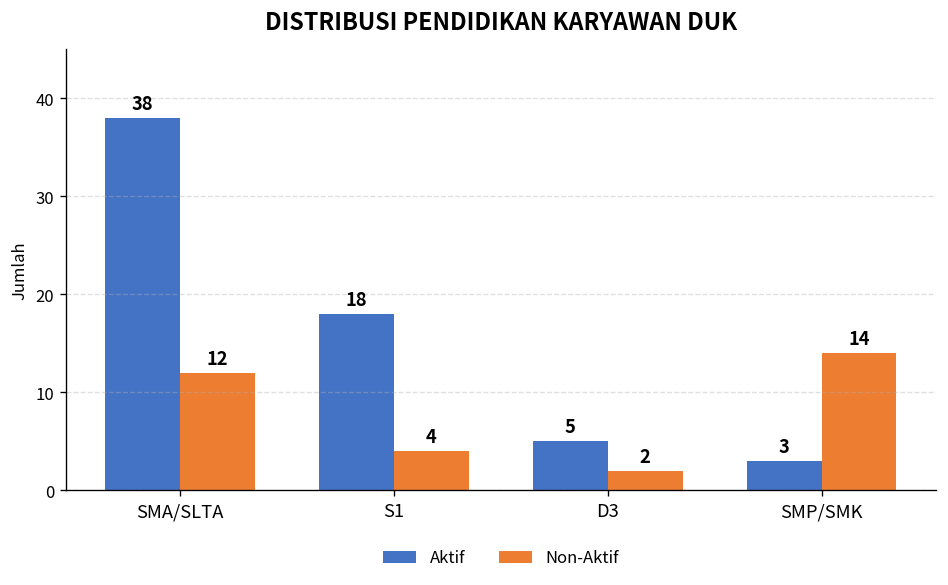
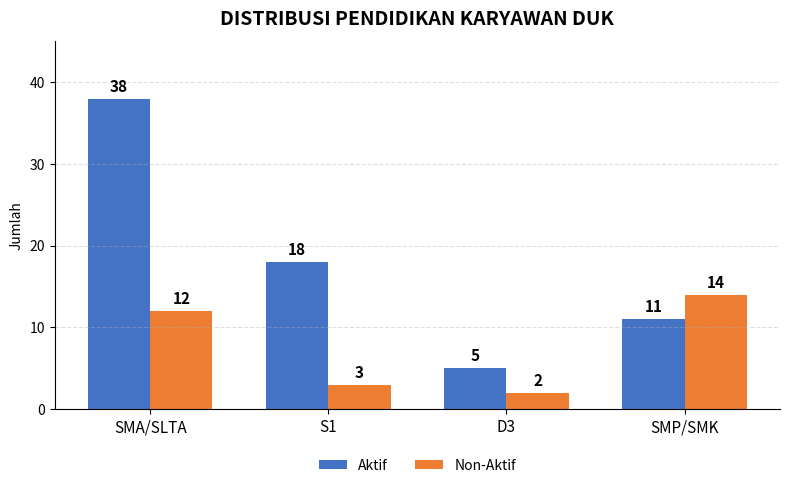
Non-Aktif, S1: 4 -> 3
Aktif, SMP/SMK: 3 -> 11
